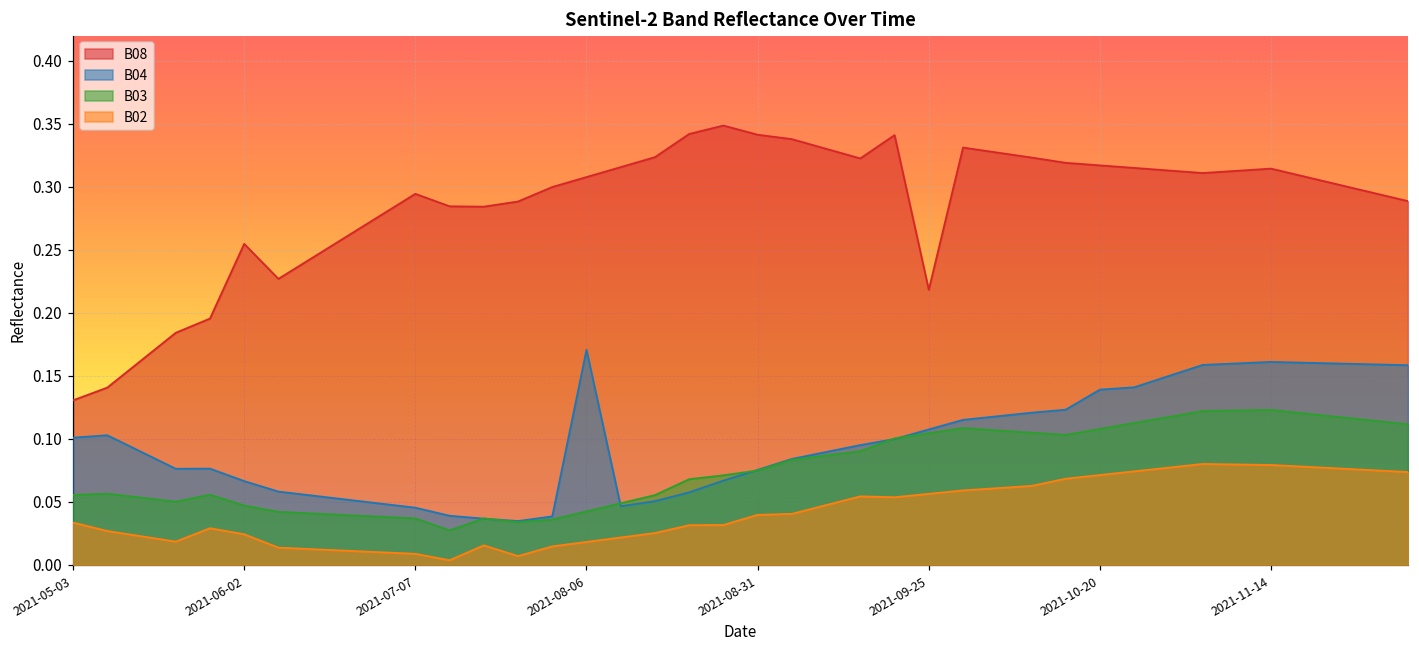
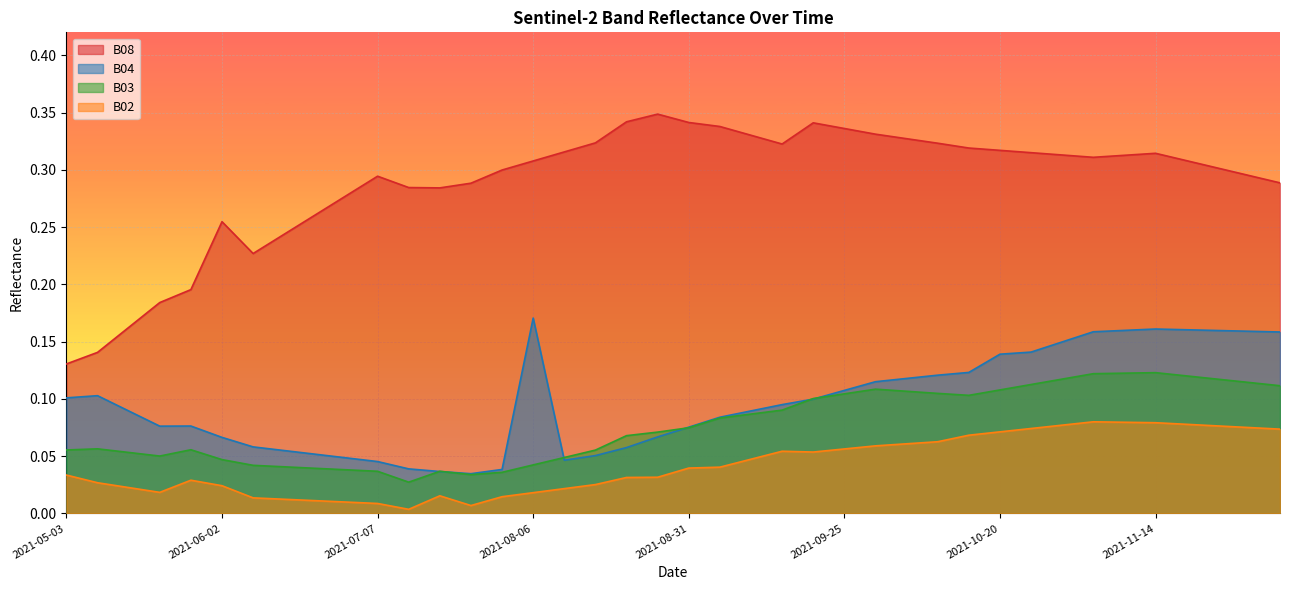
B08, 2021-09-25: 0.218 -> 0.336
